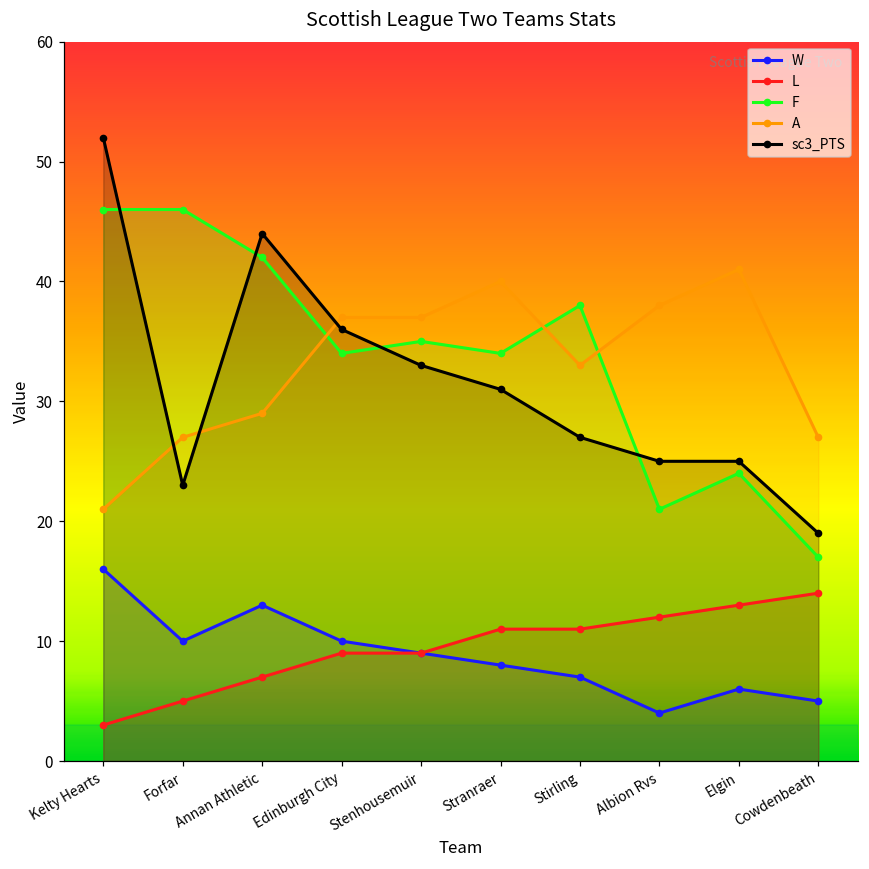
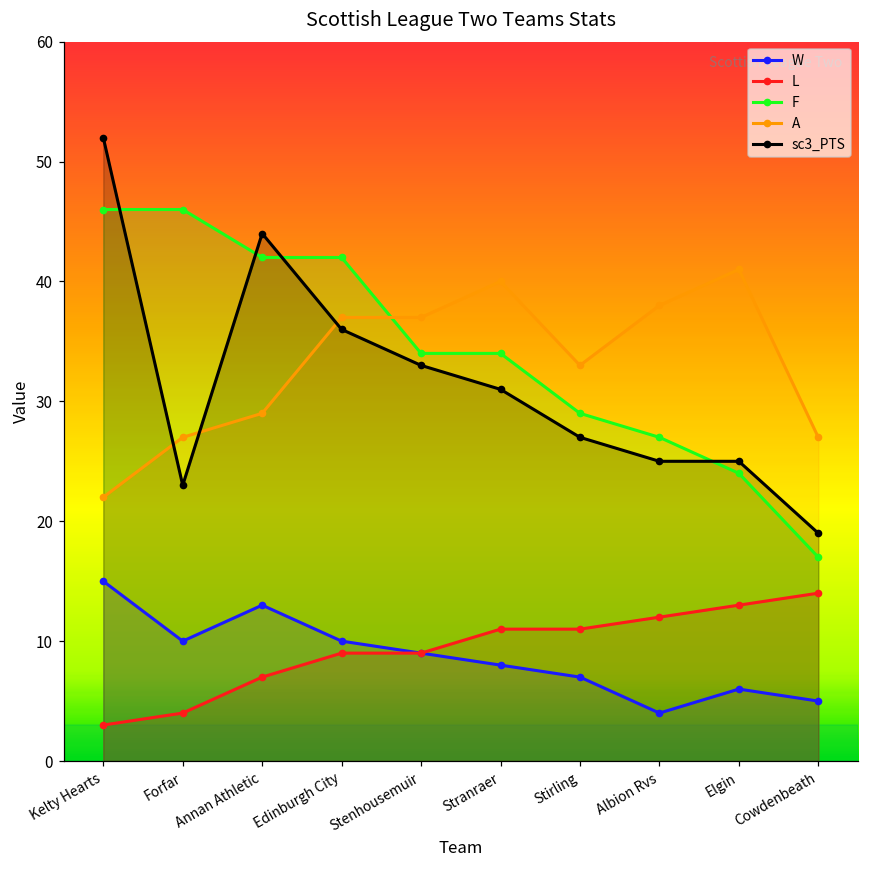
W, Kelty Hearts: 16 -> 15
A, Kelty Hearts: 21 -> 22
L, Forfar: 5 -> 4
F, Edinburgh City: 34 -> 42
F, Stenhousemuir: 35 -> 34
F, Stirling: 38 -> 29
F, Albion Rvs: 21 -> 27
